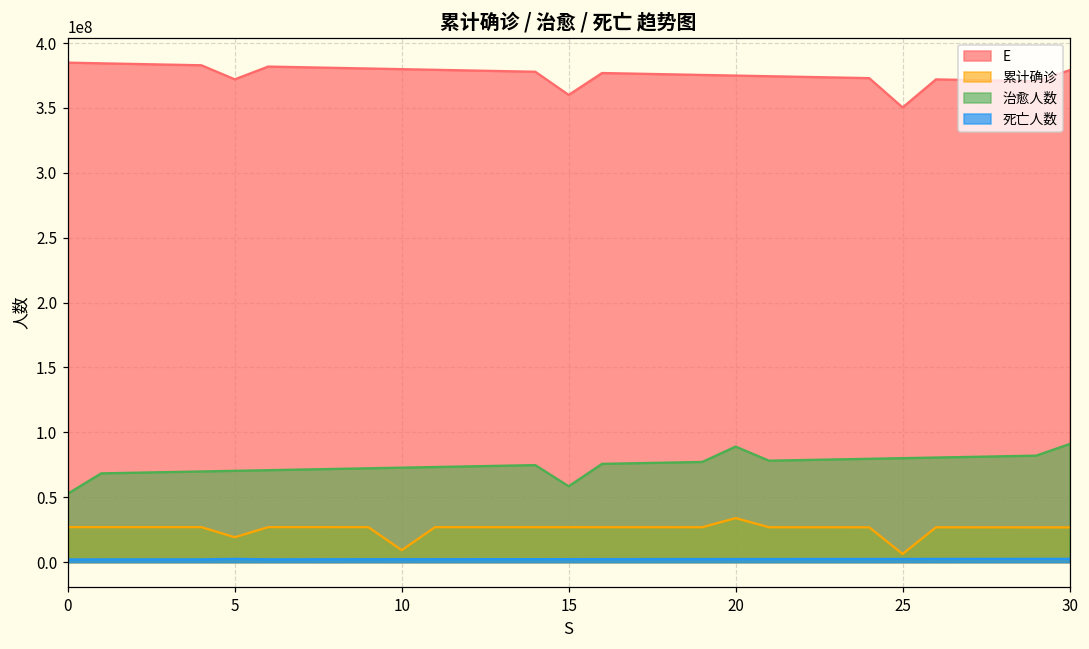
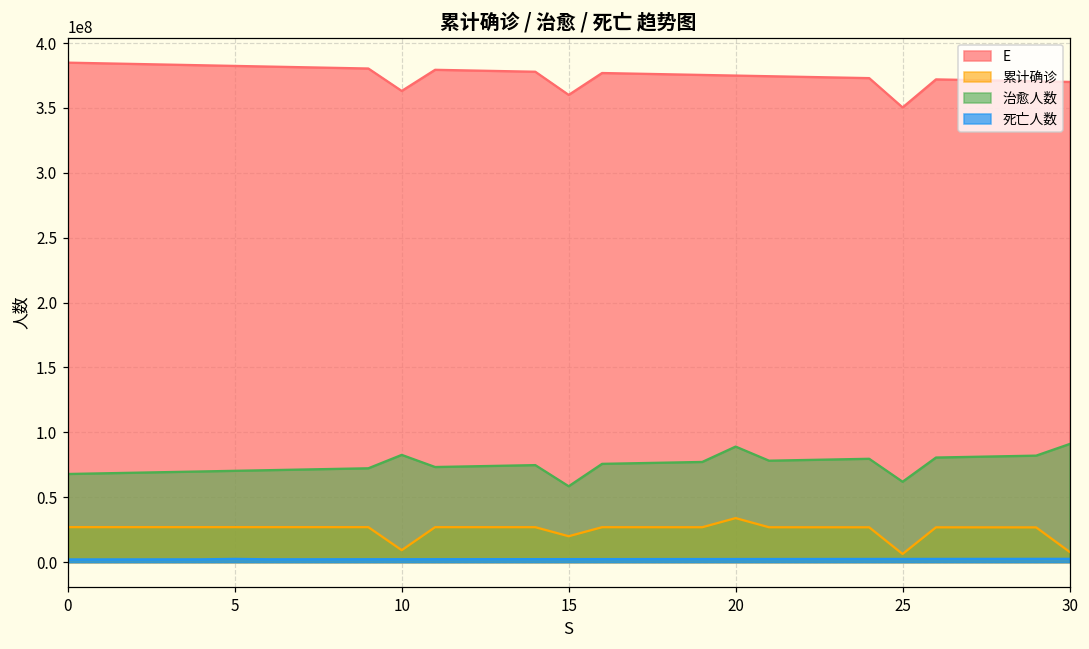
治愈人数, 0: 53000000 -> 68000000
E, 5: 372000000 -> 382000000
累计确诊, 5: 19000000 -> 27000000
E, 10: 380000000 -> 363000000
治愈人数, 10: 73000000 -> 83000000
累计确诊, 15: 27000000 -> 20000000
治愈人数, 25: 80000000 -> 62000000
E, 30: 379000000 -> 370000000
累计确诊, 30: 27000000 -> 8000000
